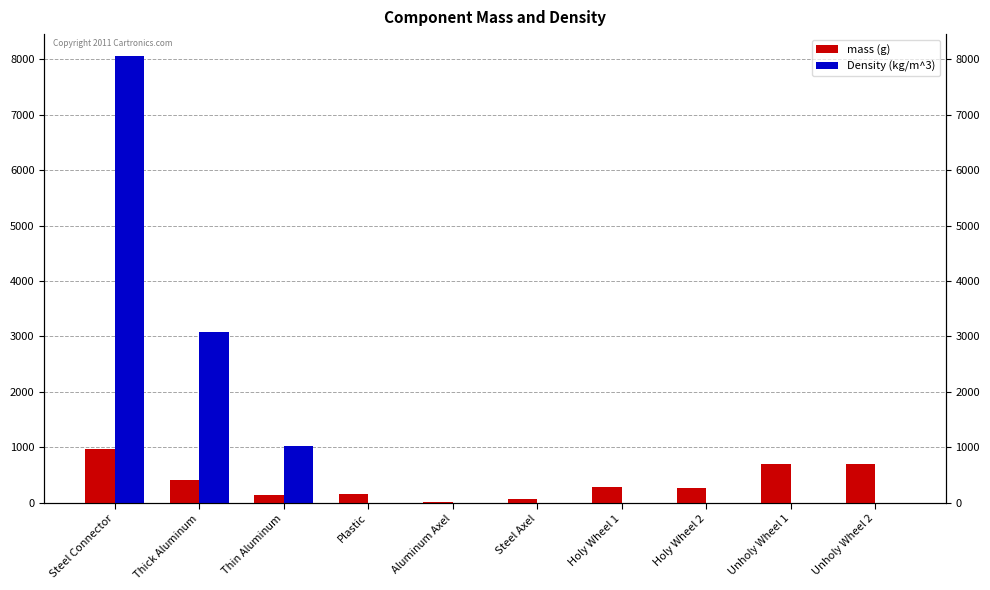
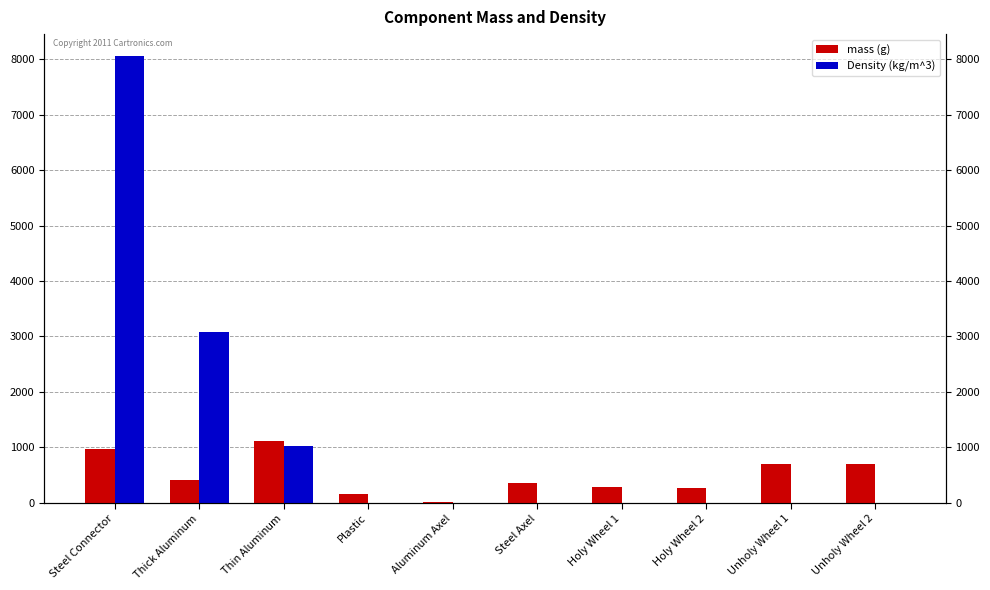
mass (g), Thin Aluminum: 100 -> 1100
mass (g), Steel Axel: 100 -> 400
